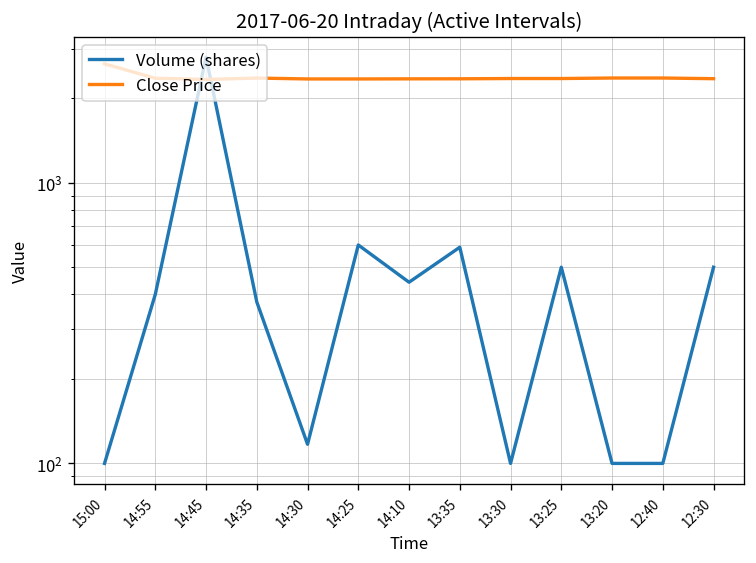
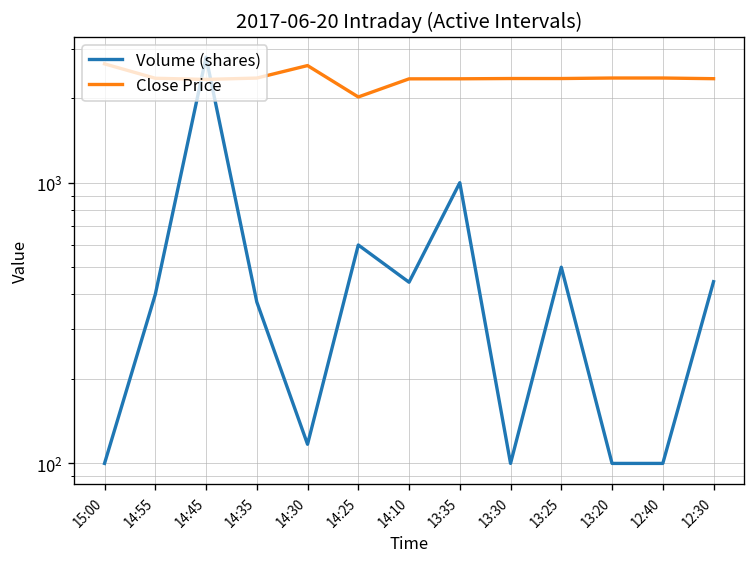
Close Price, 14:30: 2300 -> 2600
Close Price, 14:25: 2300 -> 2000
Volume (shares), 13:35: 590 -> 1000
Volume (shares), 12:30: 500 -> 440
